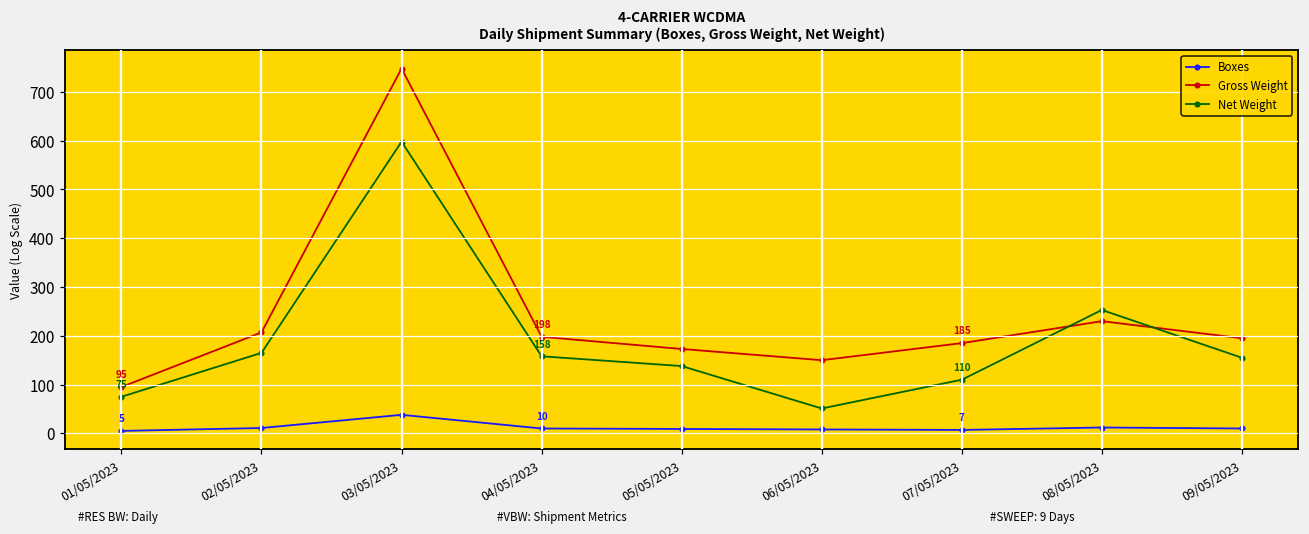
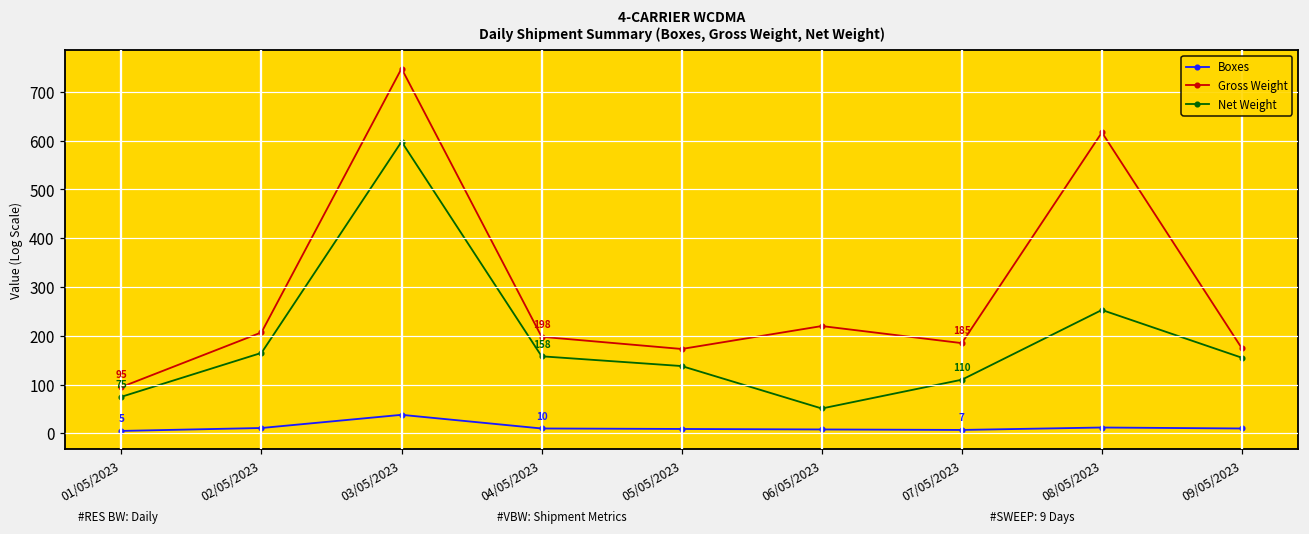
Gross Weight, 06/05/2023: 150 -> 220
Gross Weight, 08/05/2023: 230 -> 620
Gross Weight, 09/05/2023: 200 -> 170
